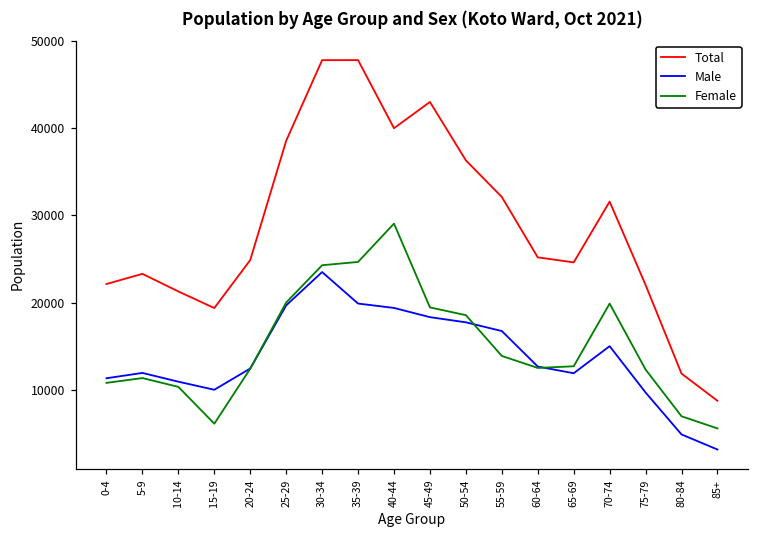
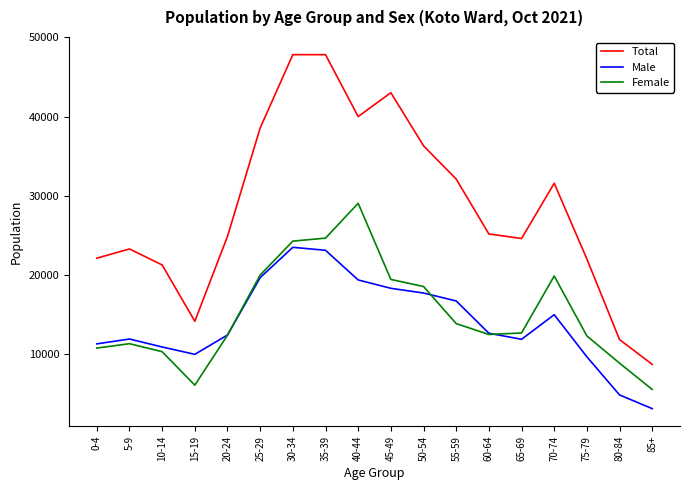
Total, 15-19: 19000 -> 14000
Male, 35-39: 20000 -> 23000
Female, 80-84: 7000 -> 9000
